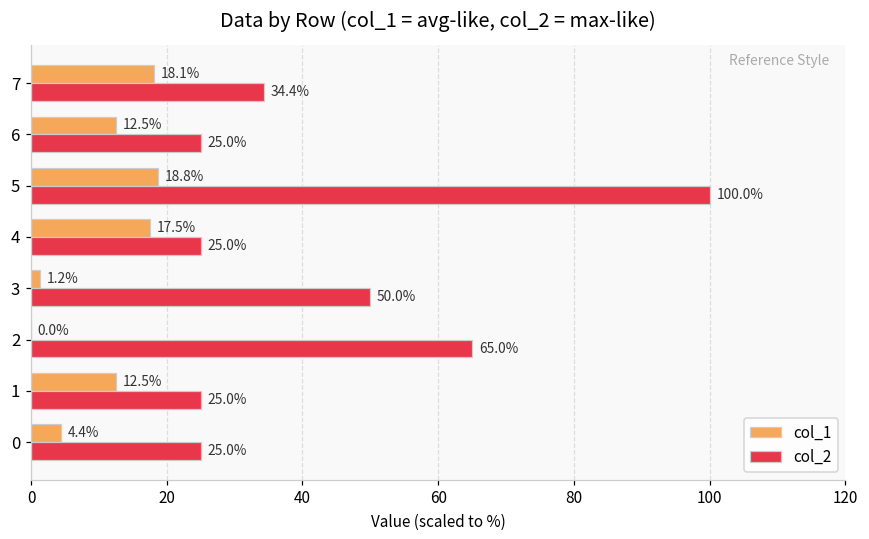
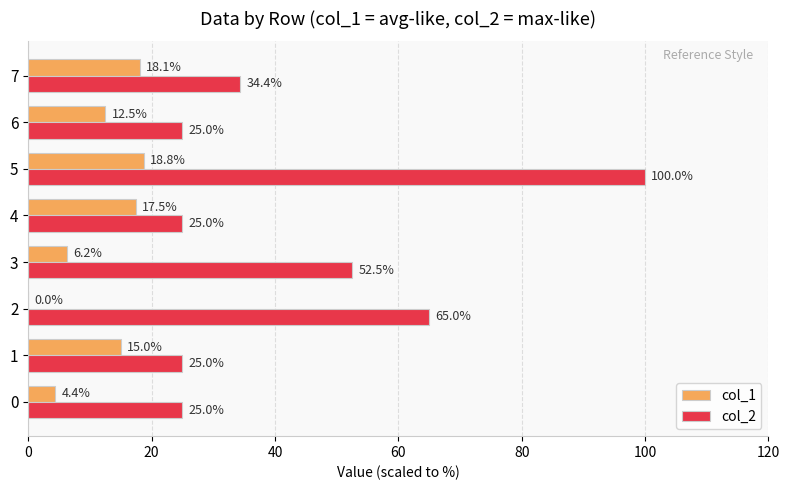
col_1, 3: 1.2% -> 6.2%
col_2, 3: 50.0% -> 52.5%
col_1, 1: 12.5% -> 15.0%
